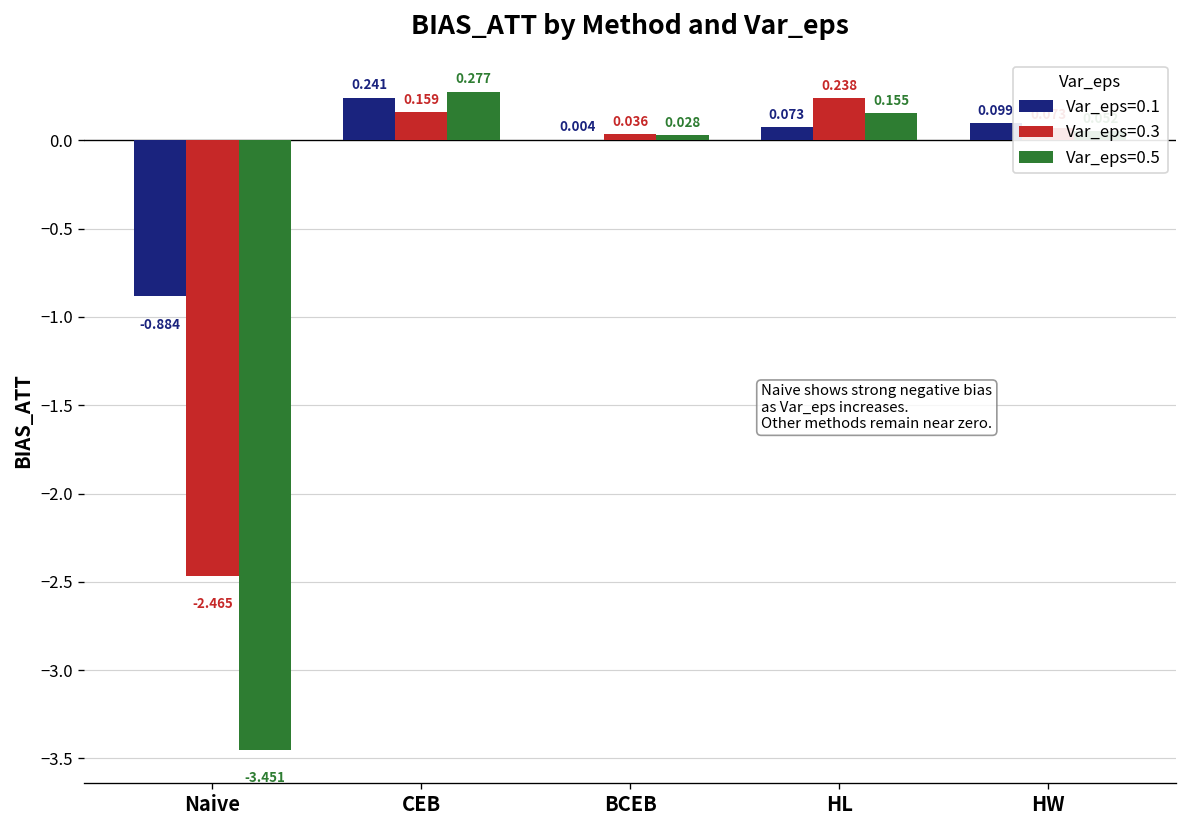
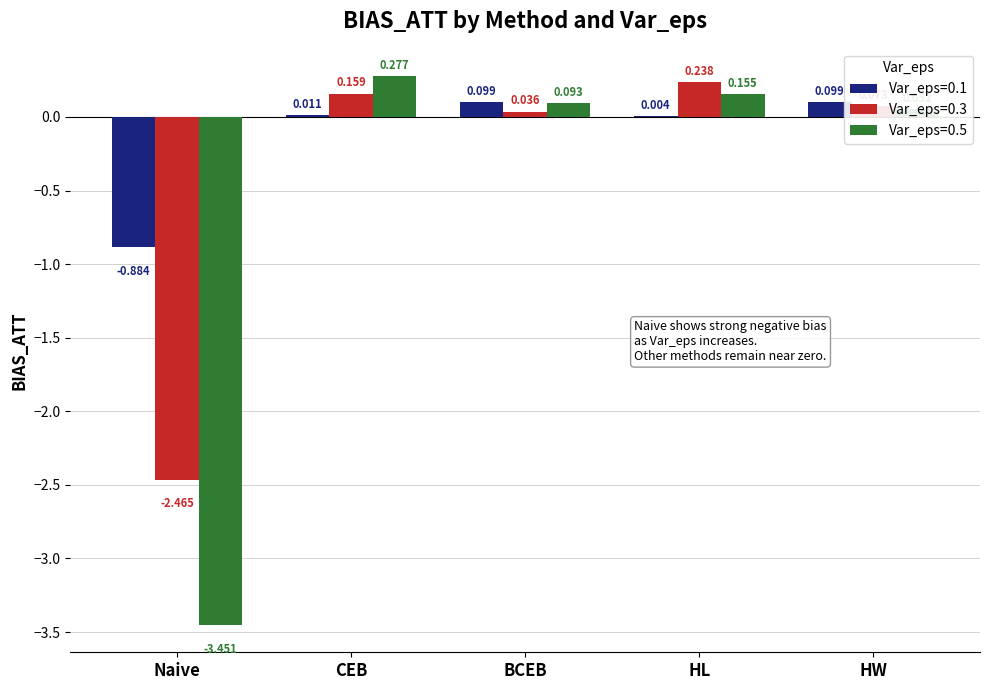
Var_eps=0.1, CEB: 0.241 -> 0.011
Var_eps=0.1, BCEB: 0.004 -> 0.099
Var_eps=0.5, BCEB: 0.028 -> 0.093
Var_eps=0.1, HL: 0.073 -> 0.004
